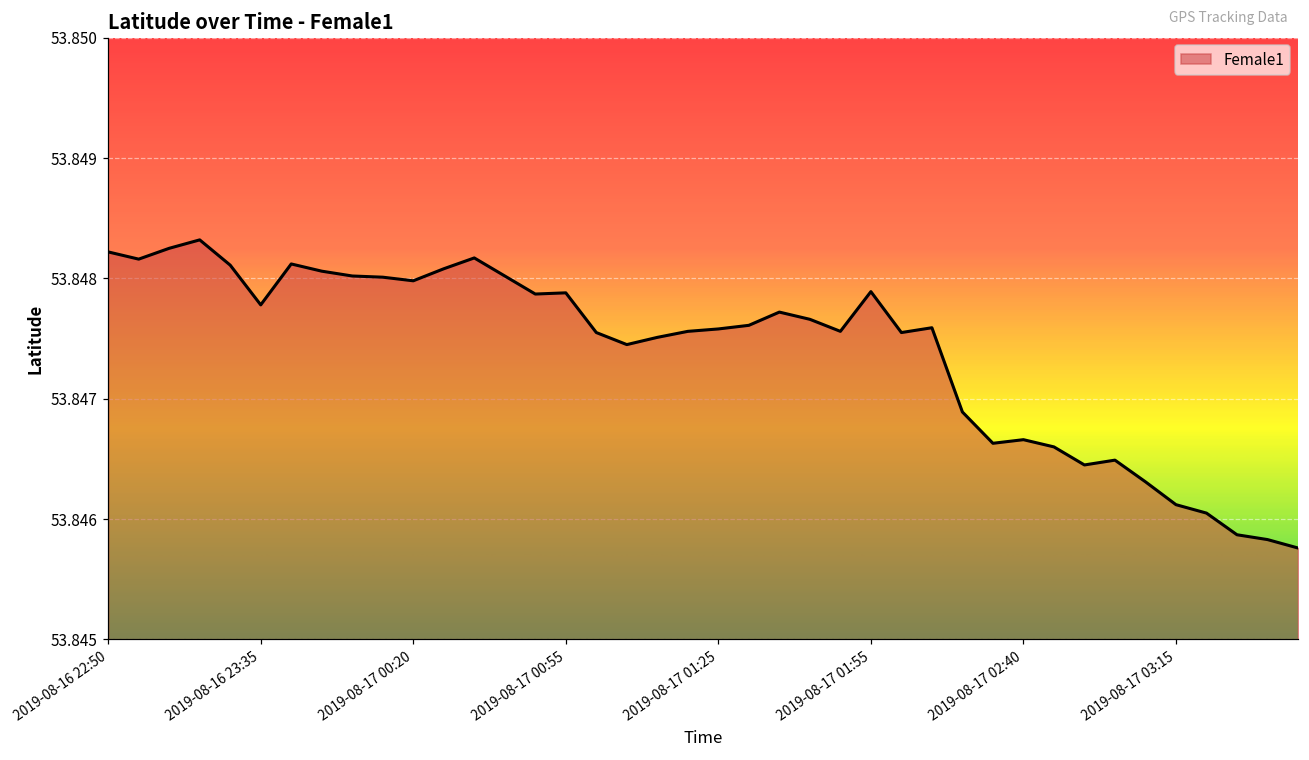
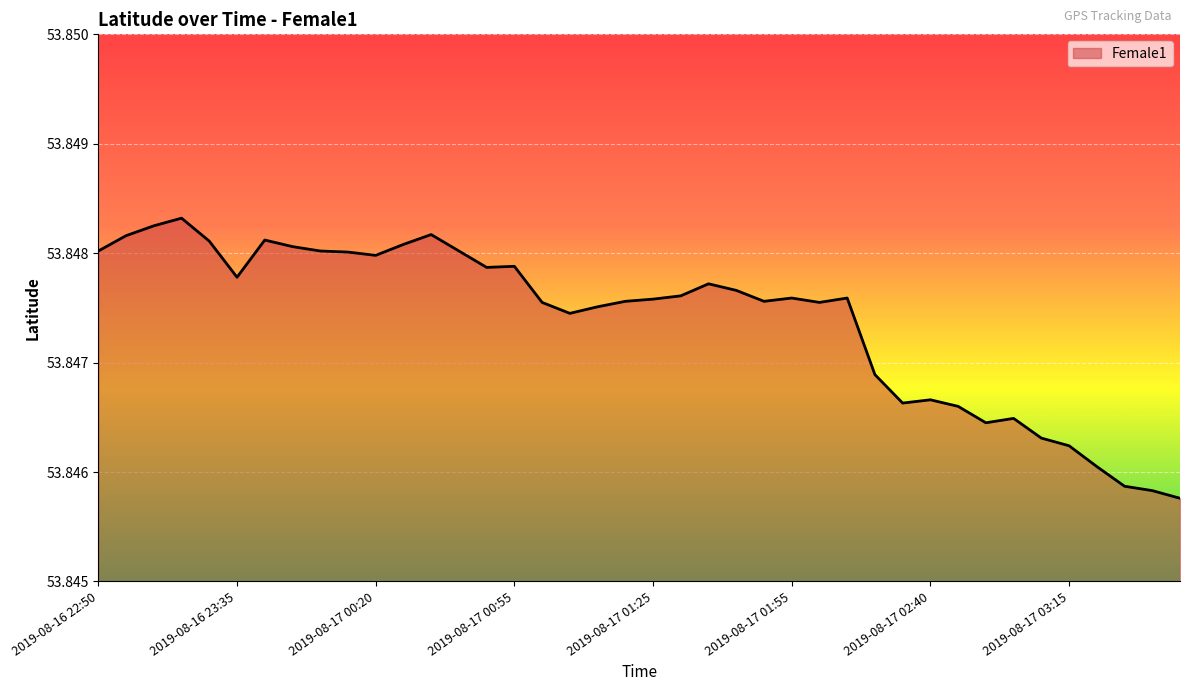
2019-08-16 22:50: 53.84822 -> 53.84802
2019-08-17 01:55: 53.84789 -> 53.84759
2019-08-17 03:15: 53.84612 -> 53.84624
